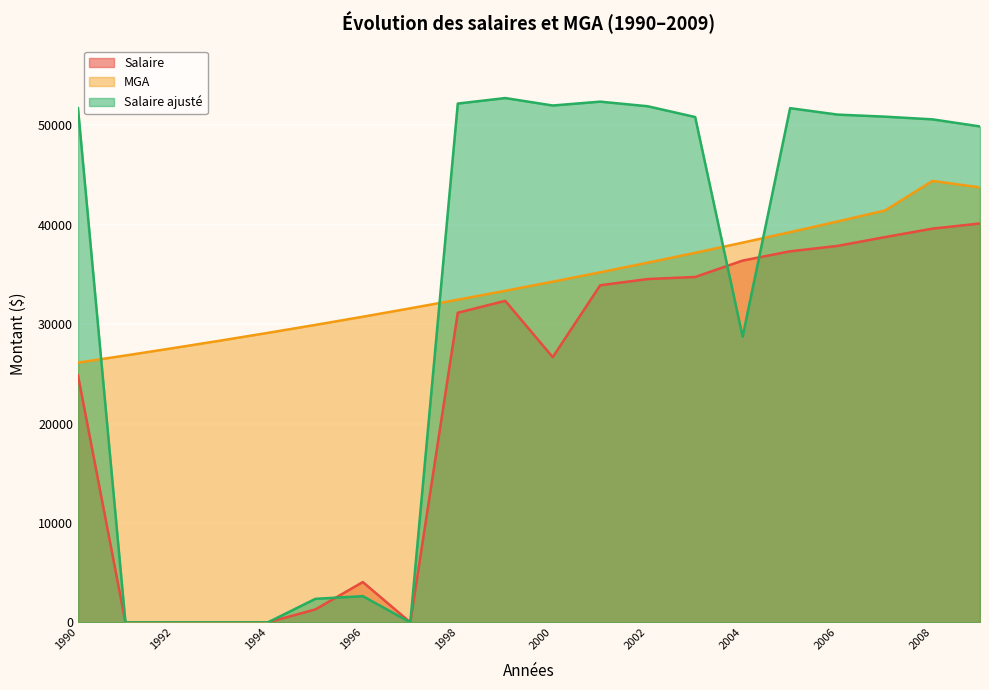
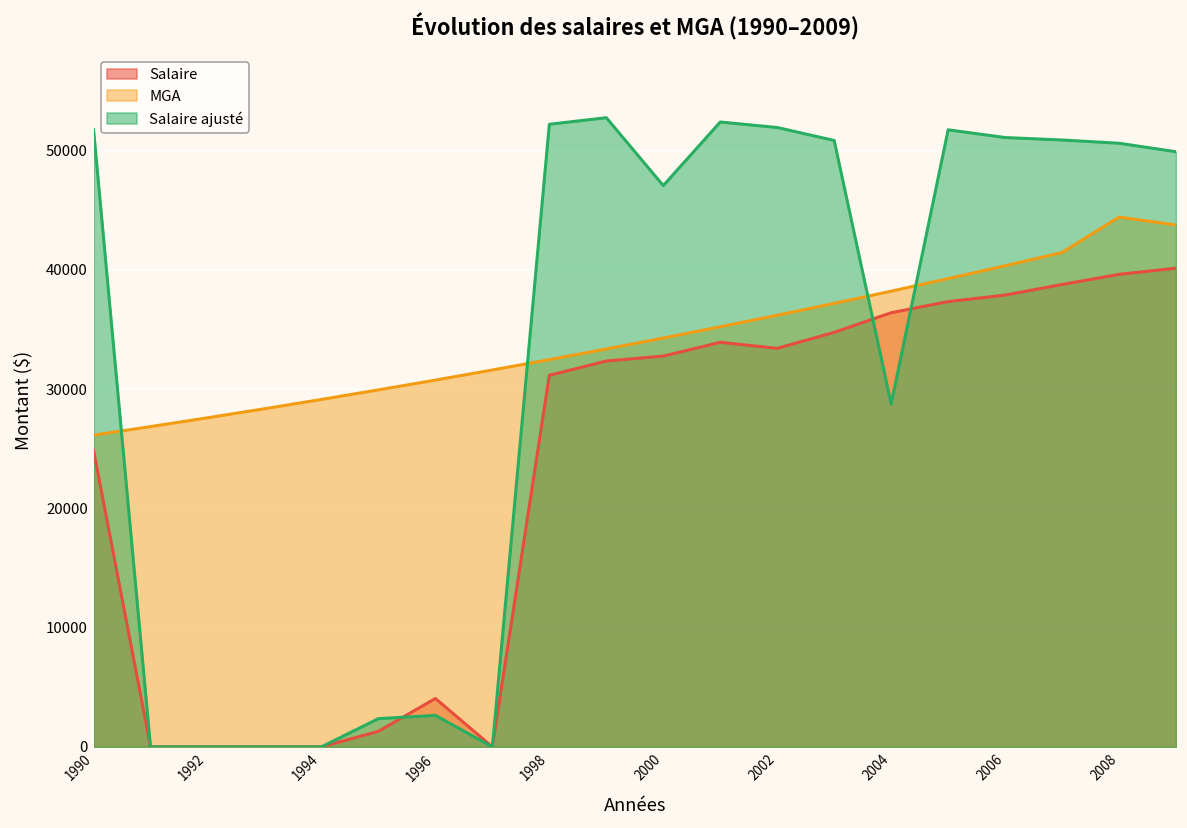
Salaire, 2000: 27000 -> 33000
Salaire ajusté, 2000: 52000 -> 47000
Salaire, 2002: 35000 -> 33000
